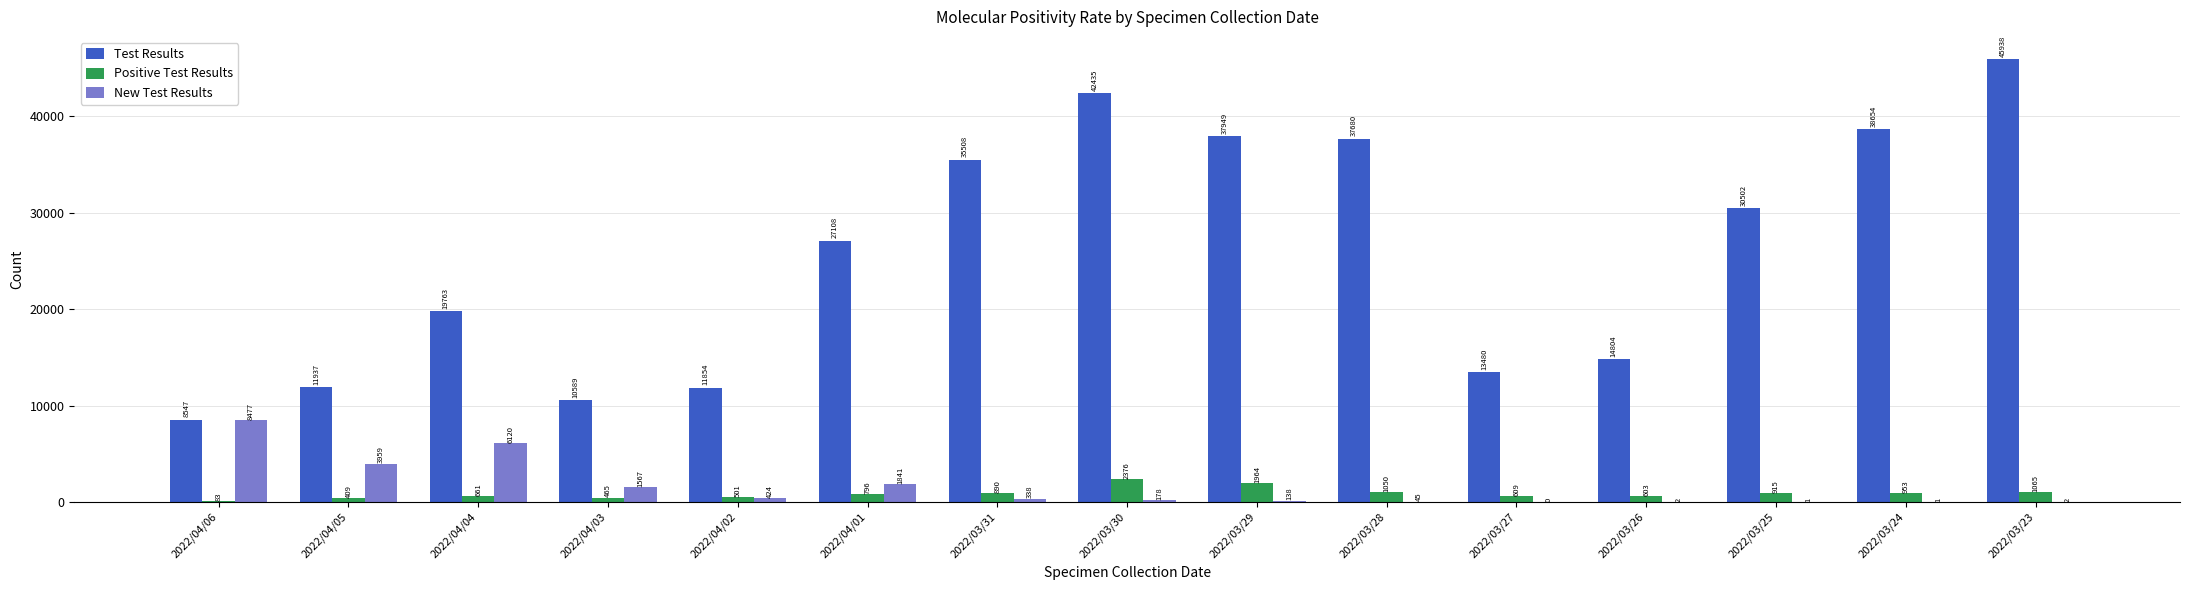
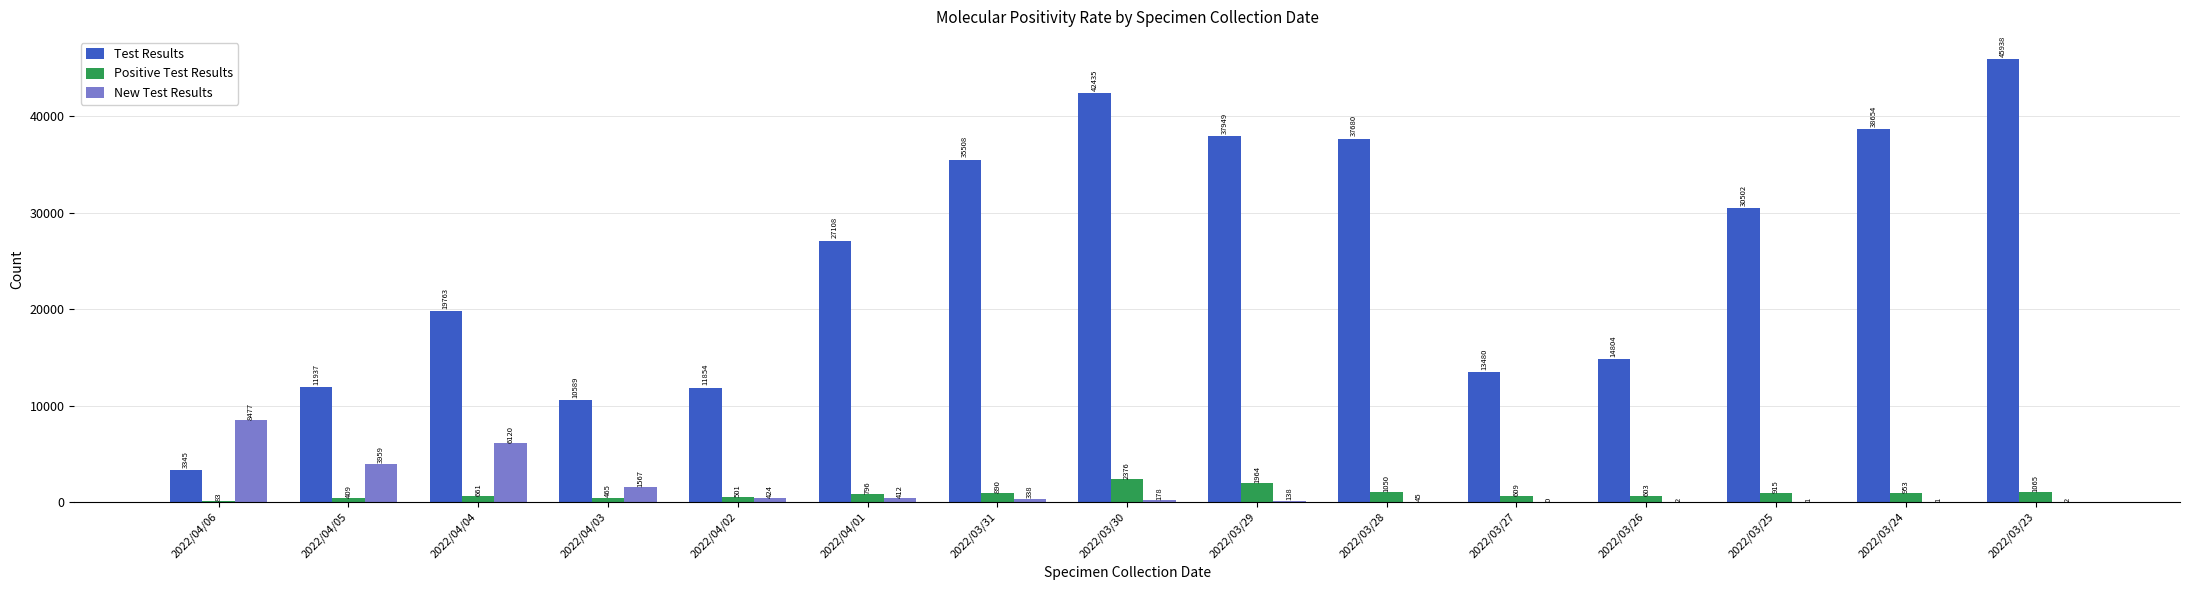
Test Results, 2022/04/06: 8547 -> 3345
New Test Results, 2022/04/01: 1841 -> 412
